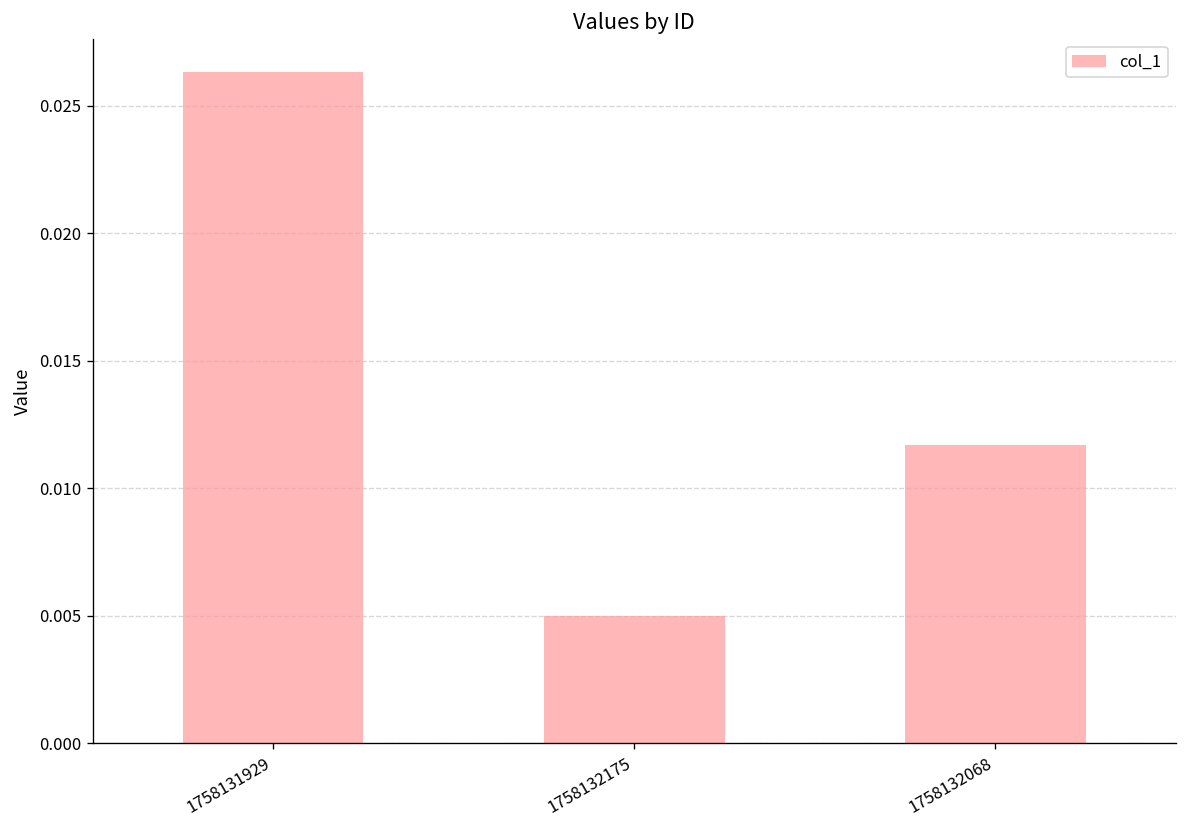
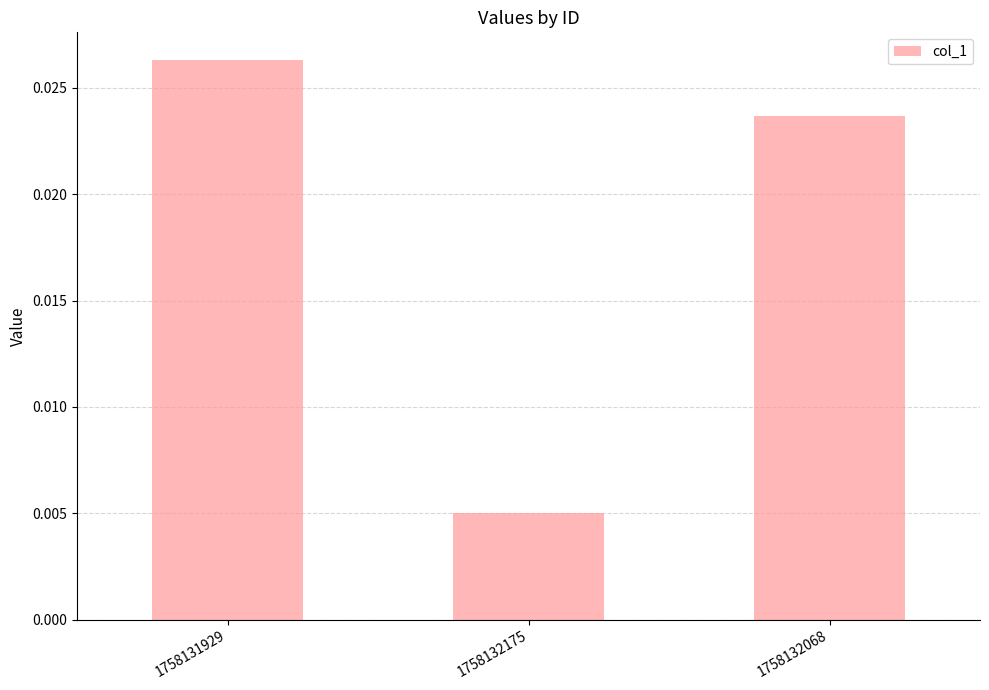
1758132068: 0.0117 -> 0.0237
